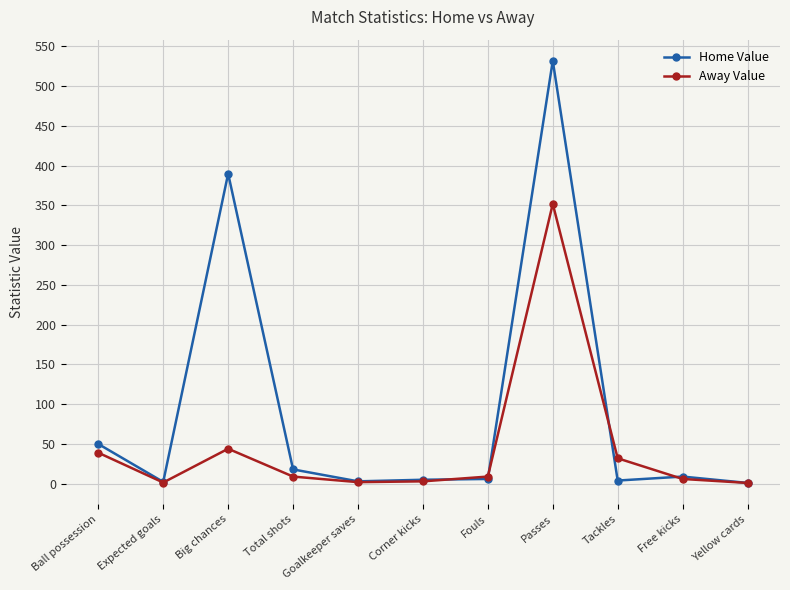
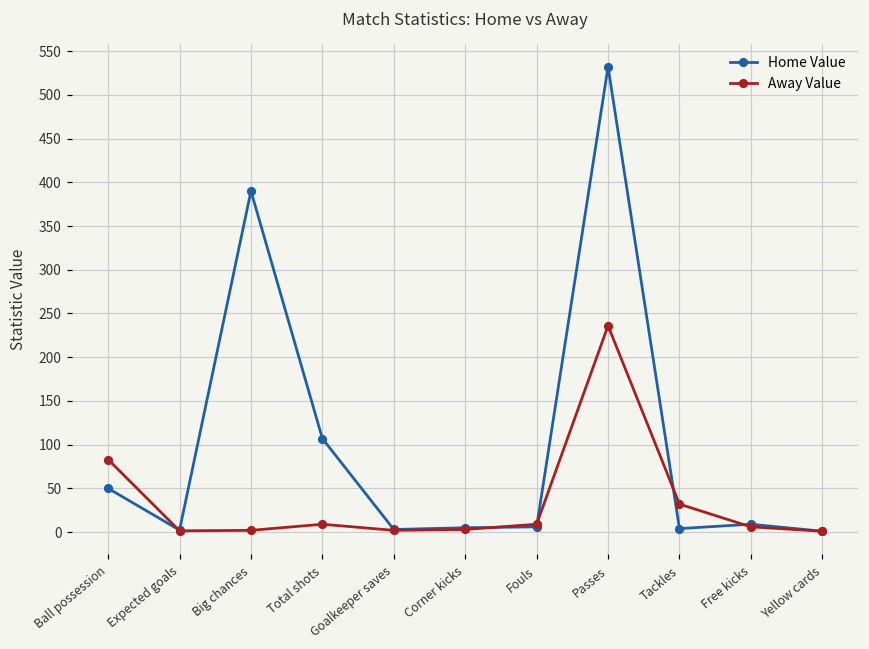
Away Value, Ball possession: 40 -> 80
Away Value, Big chances: 40 -> 0
Home Value, Total shots: 20 -> 110
Away Value, Passes: 350 -> 240
